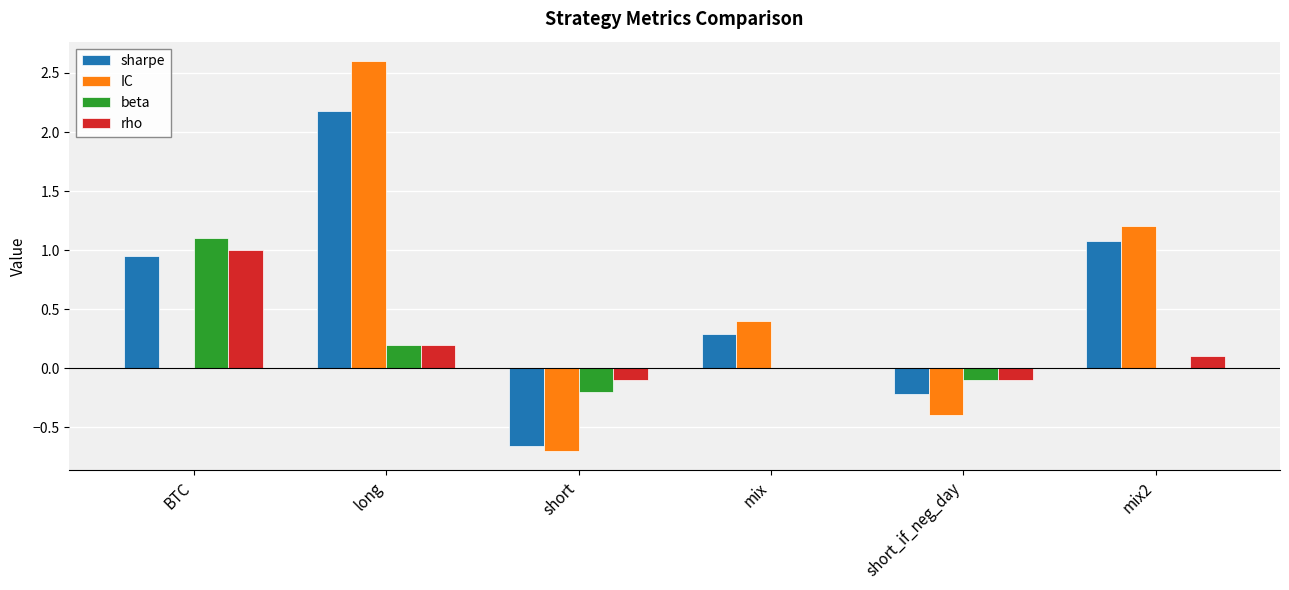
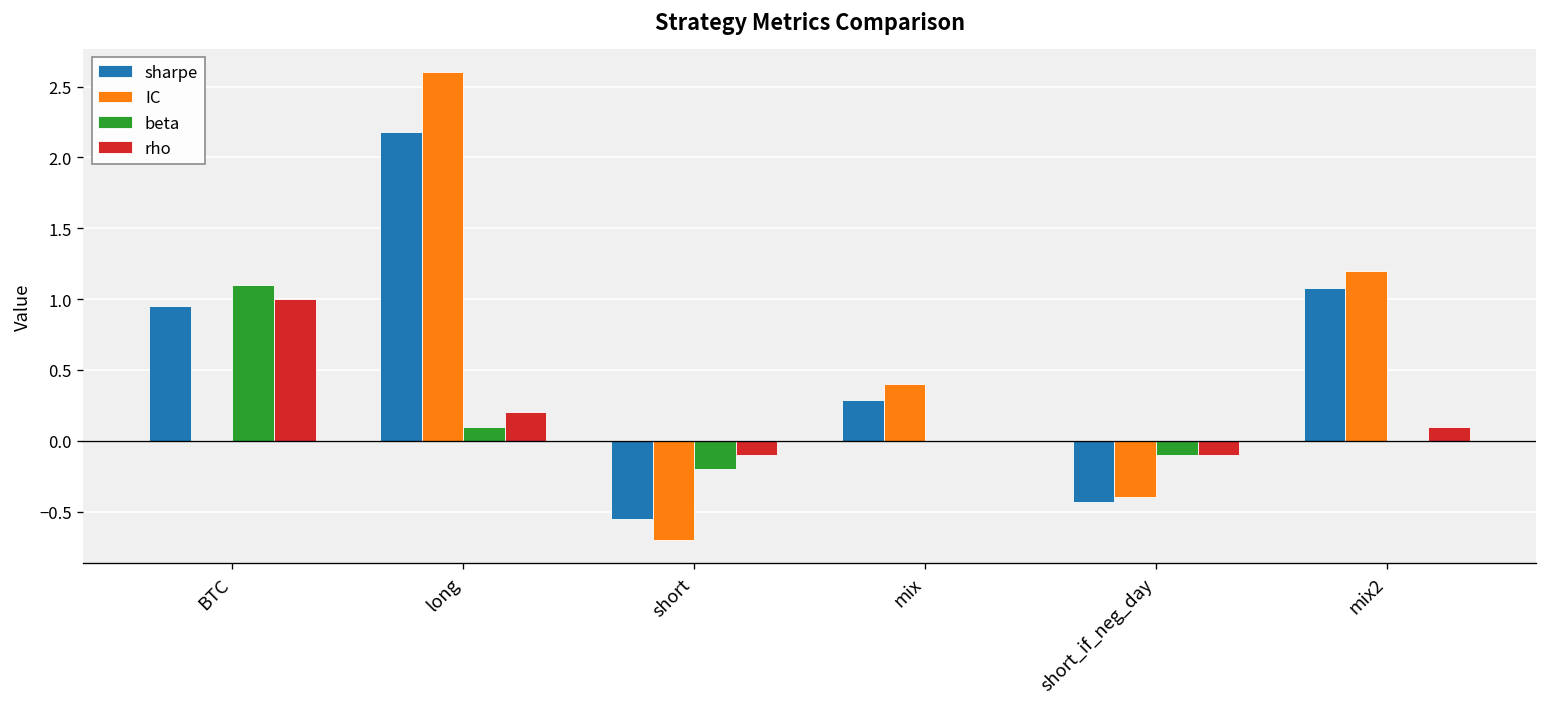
beta, long: 0.2 -> 0.1
sharpe, short: -0.66 -> -0.55
sharpe, short_if_neg_day: -0.22 -> -0.43
